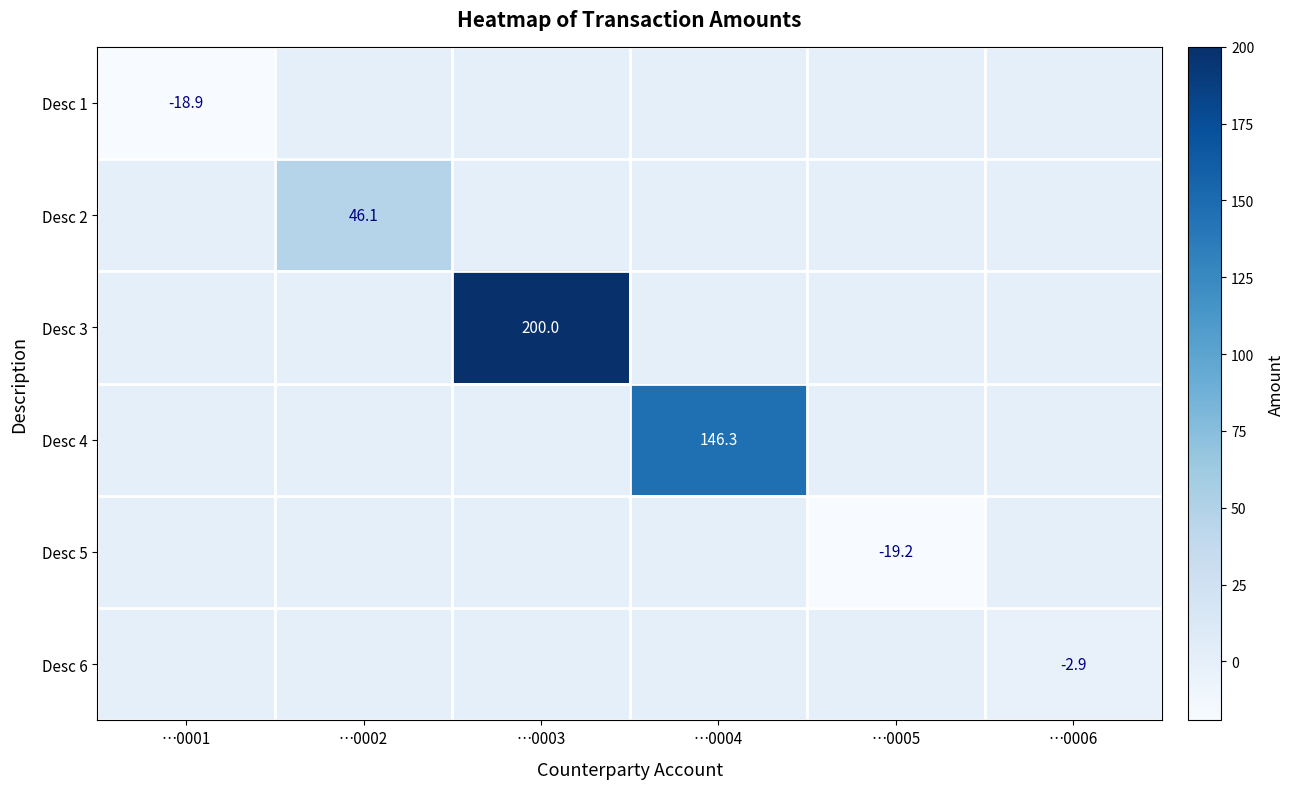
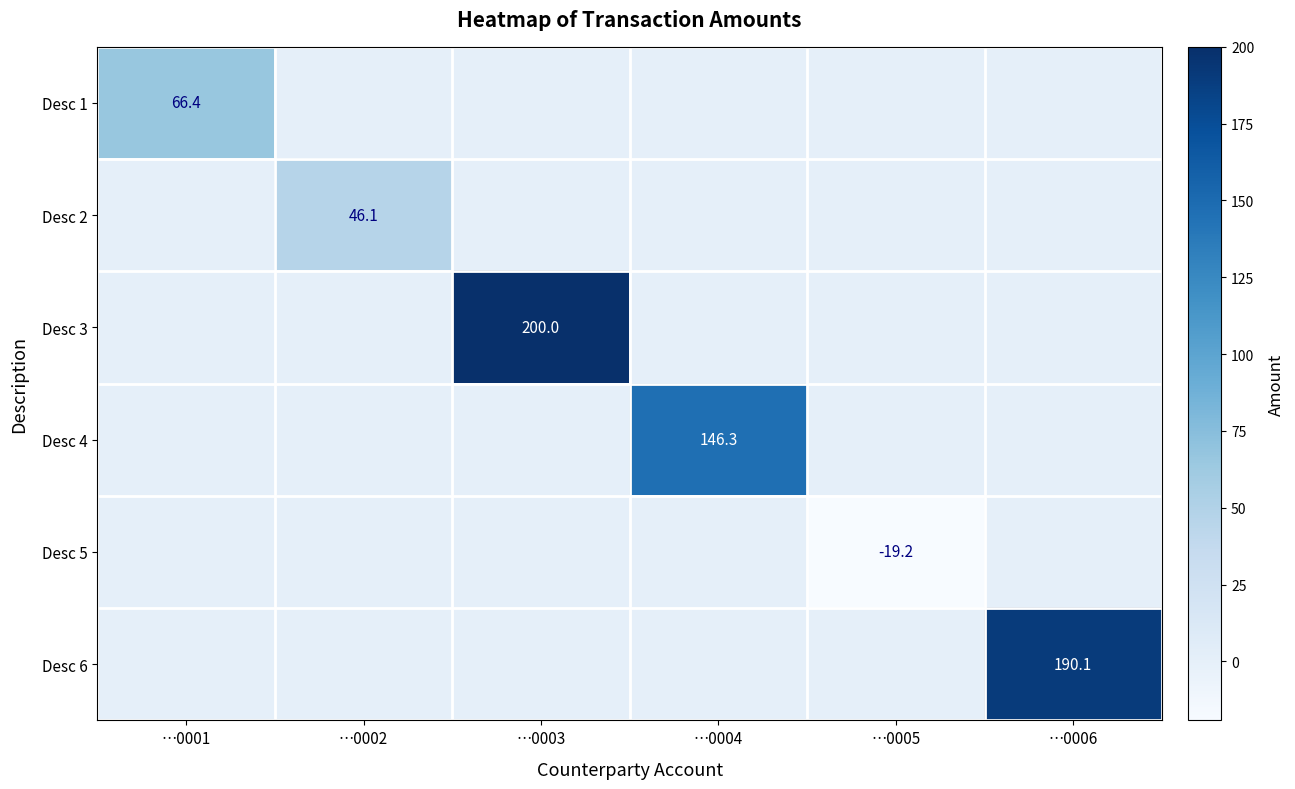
Desc 1, …0001: -18.9 -> 66.4
Desc 6, …0006: -2.9 -> 190.1
